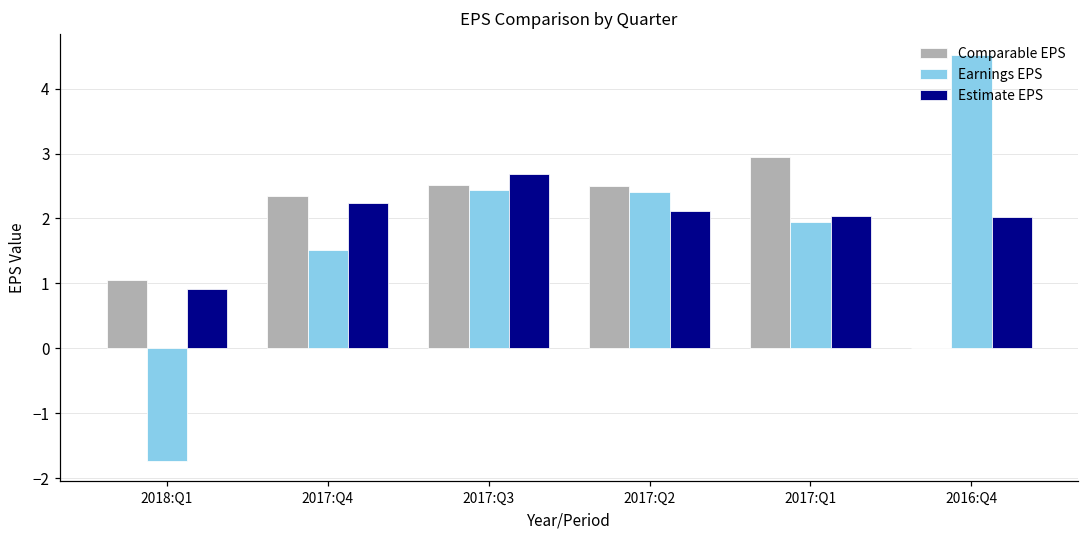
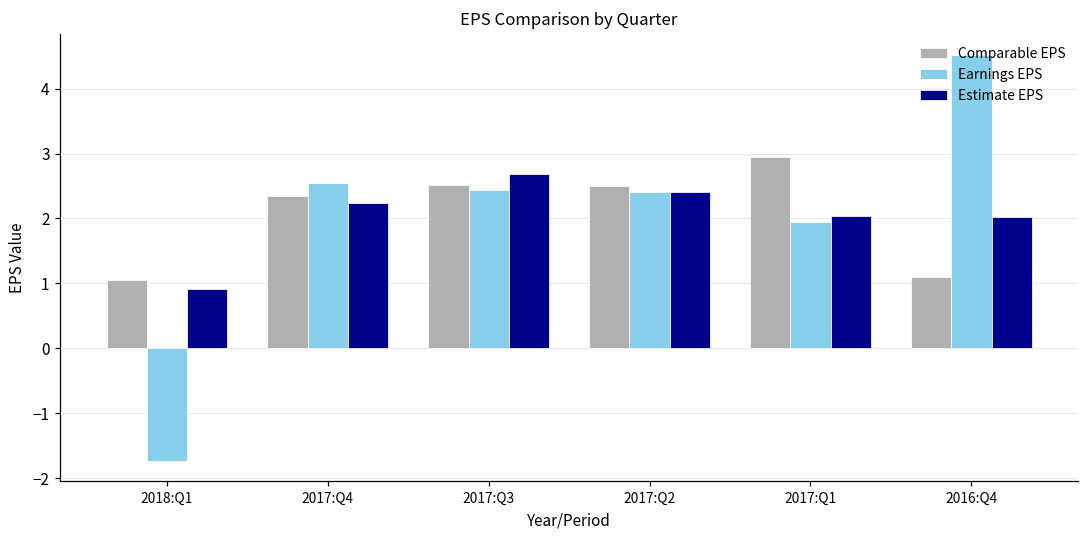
Earnings EPS, 2017:Q4: 1.5 -> 2.5
Estimate EPS, 2017:Q2: 2.1 -> 2.4
Comparable EPS, 2016:Q4: 0.0 -> 1.1
